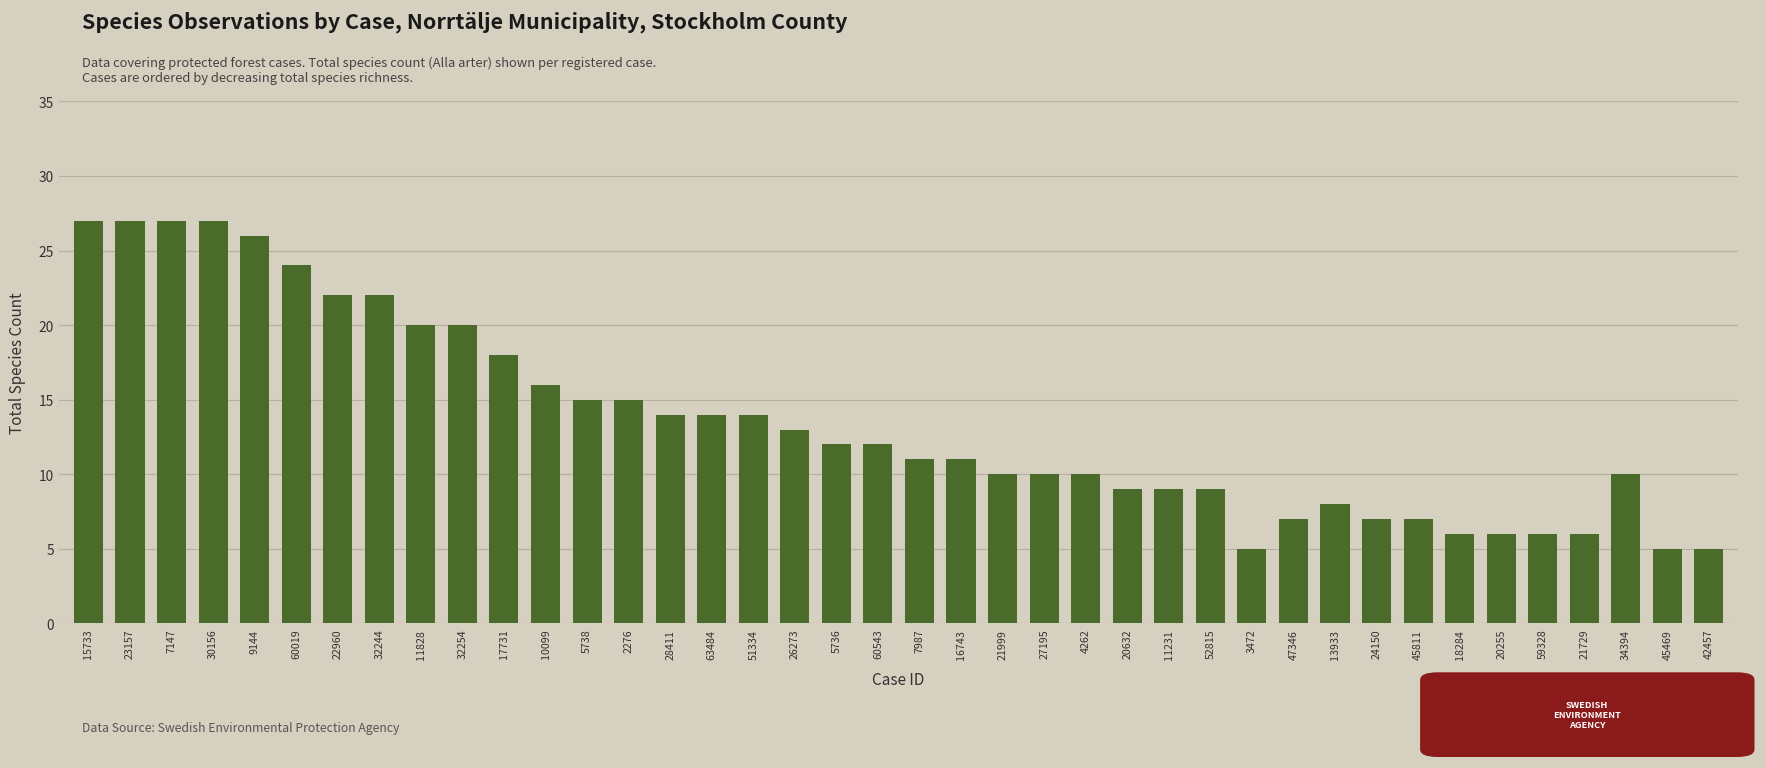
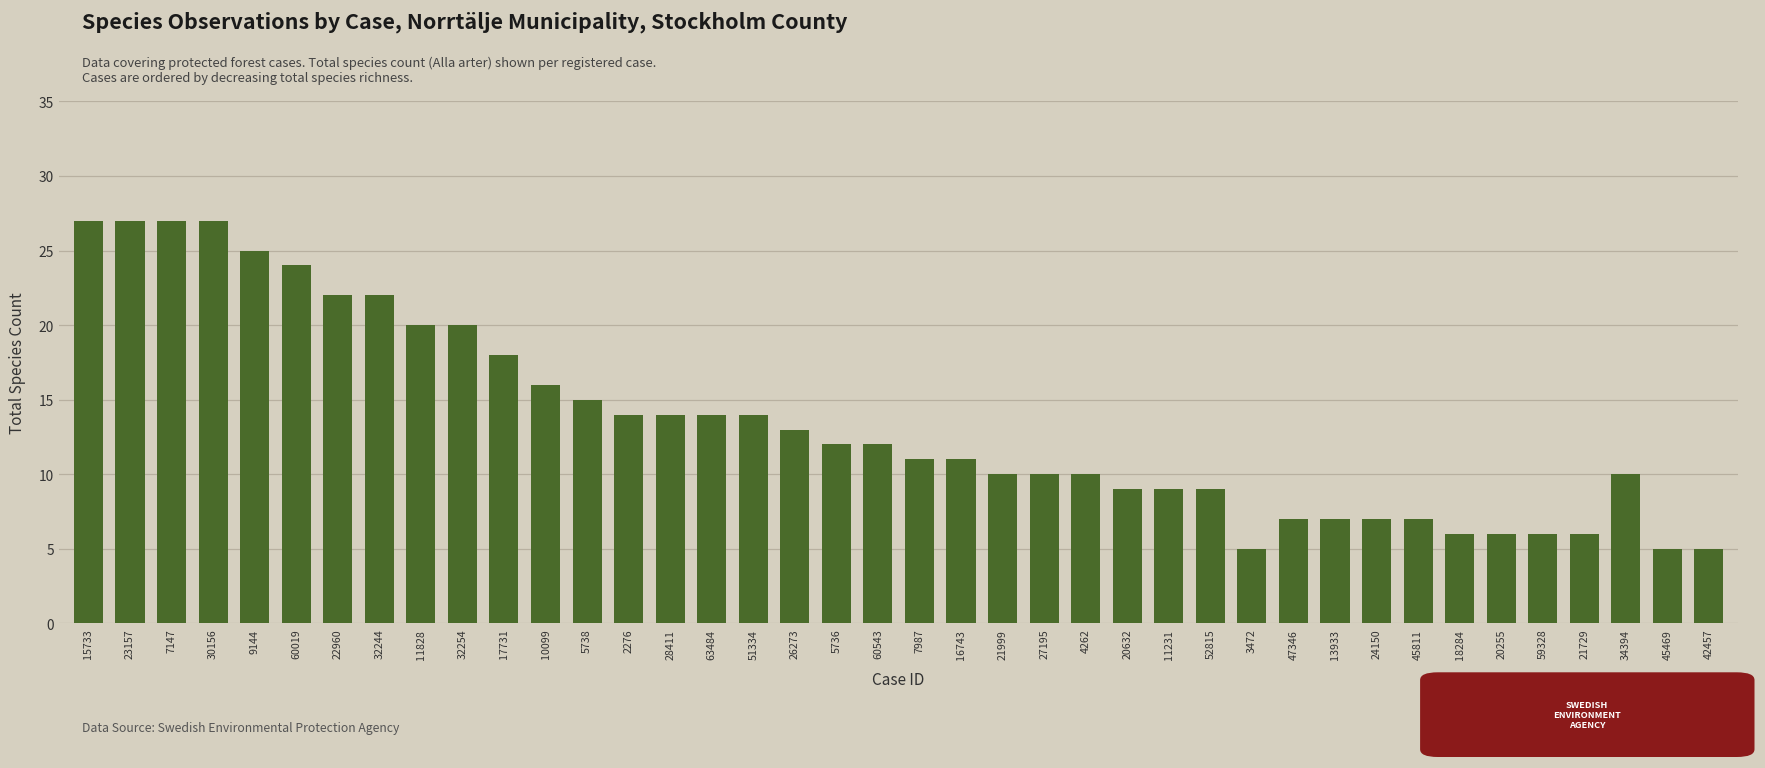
9144: 26 -> 25
2276: 15 -> 14
13933: 8 -> 7
